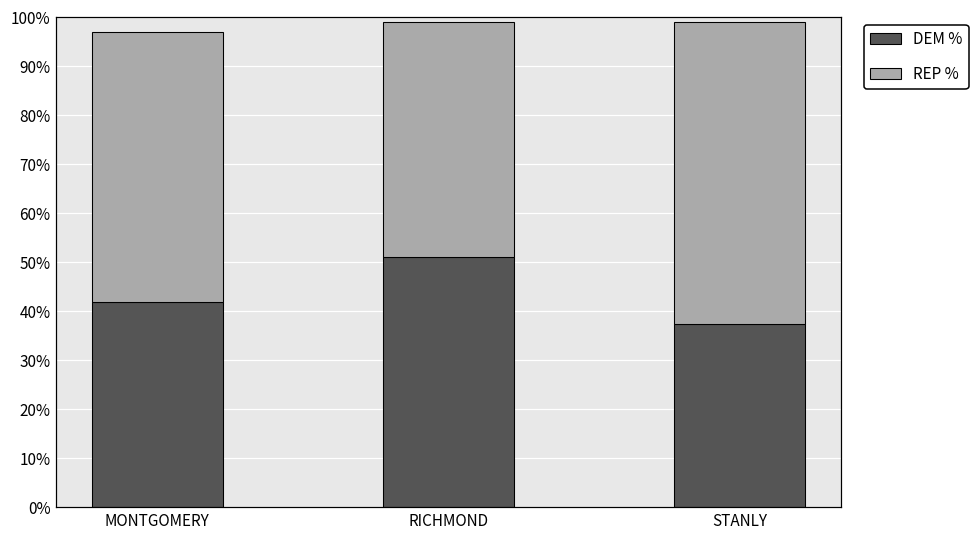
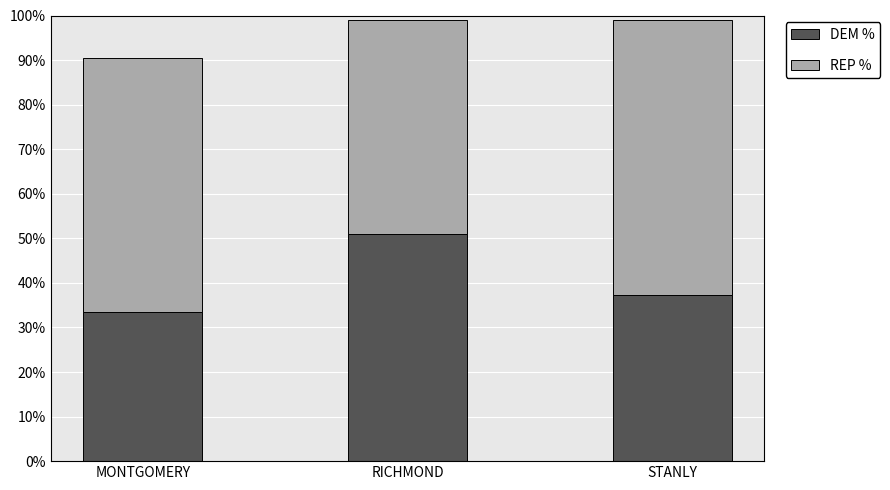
DEM %, MONTGOMERY: 42% -> 34%
REP %, MONTGOMERY: 55% -> 57%
